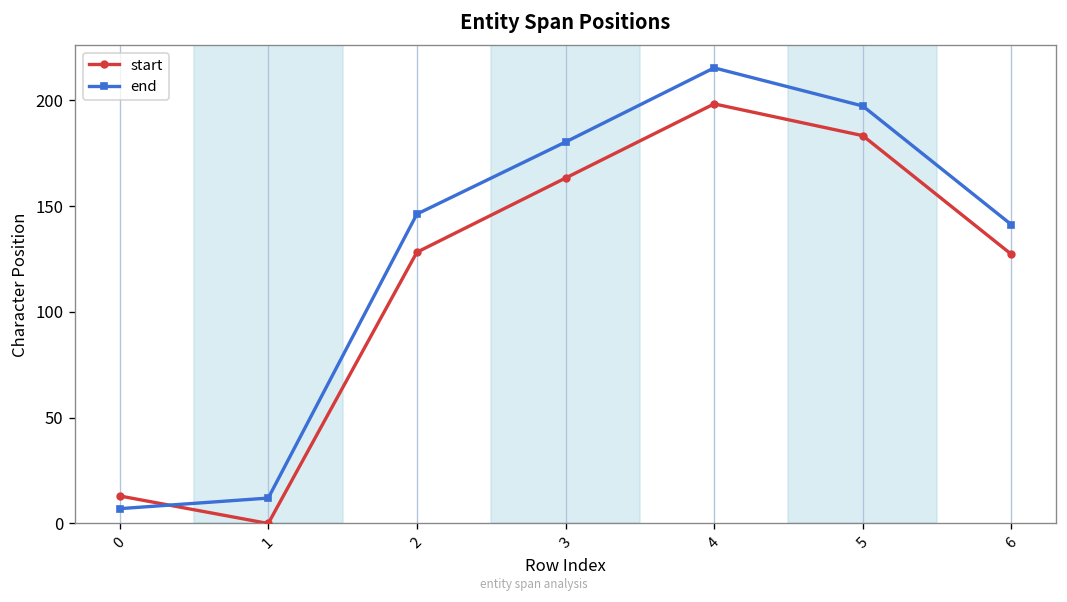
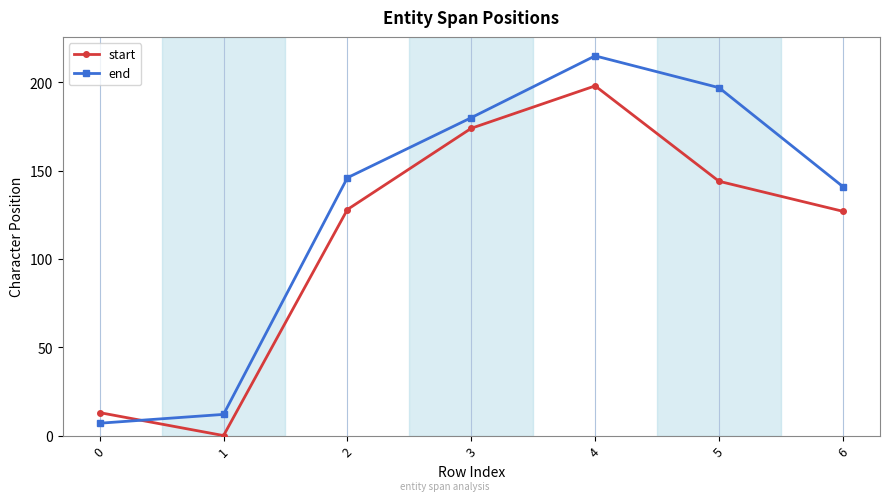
start, 3: 163 -> 174
start, 5: 183 -> 144
